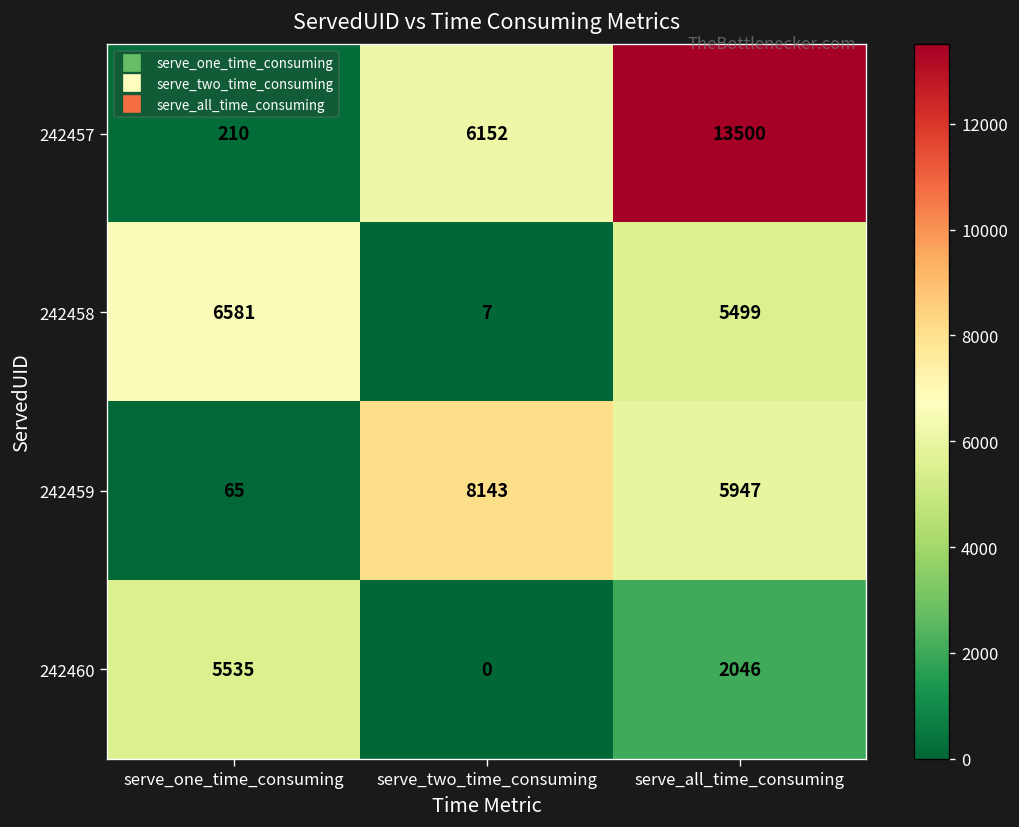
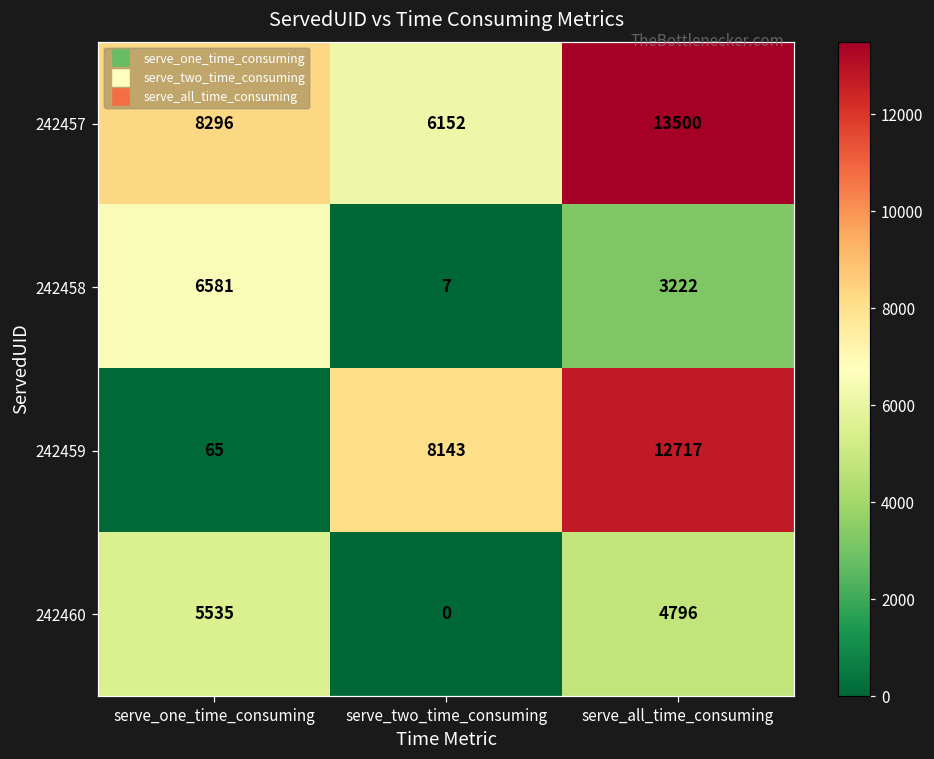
242457, serve_one_time_consuming: 210 -> 8296
242458, serve_all_time_consuming: 5499 -> 3222
242459, serve_all_time_consuming: 5947 -> 12717
242460, serve_all_time_consuming: 2046 -> 4796
